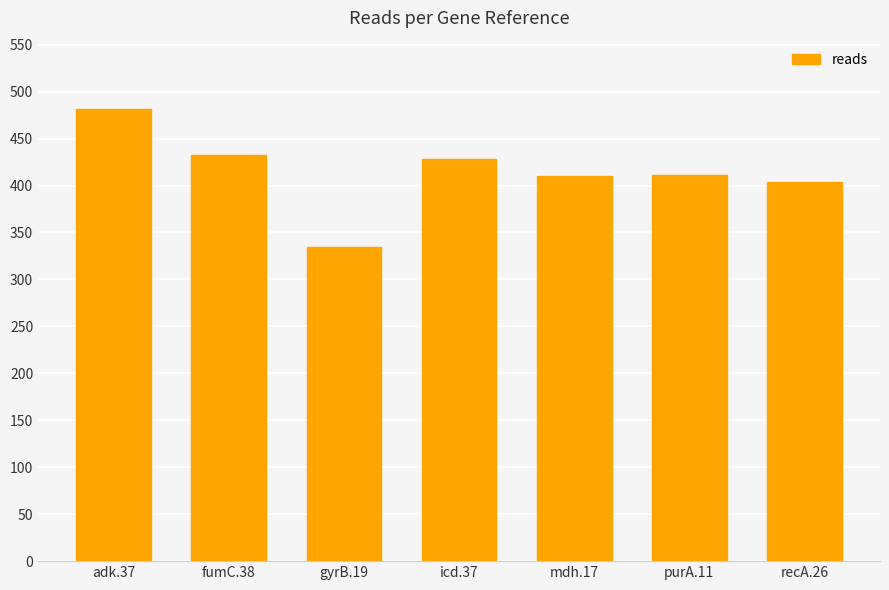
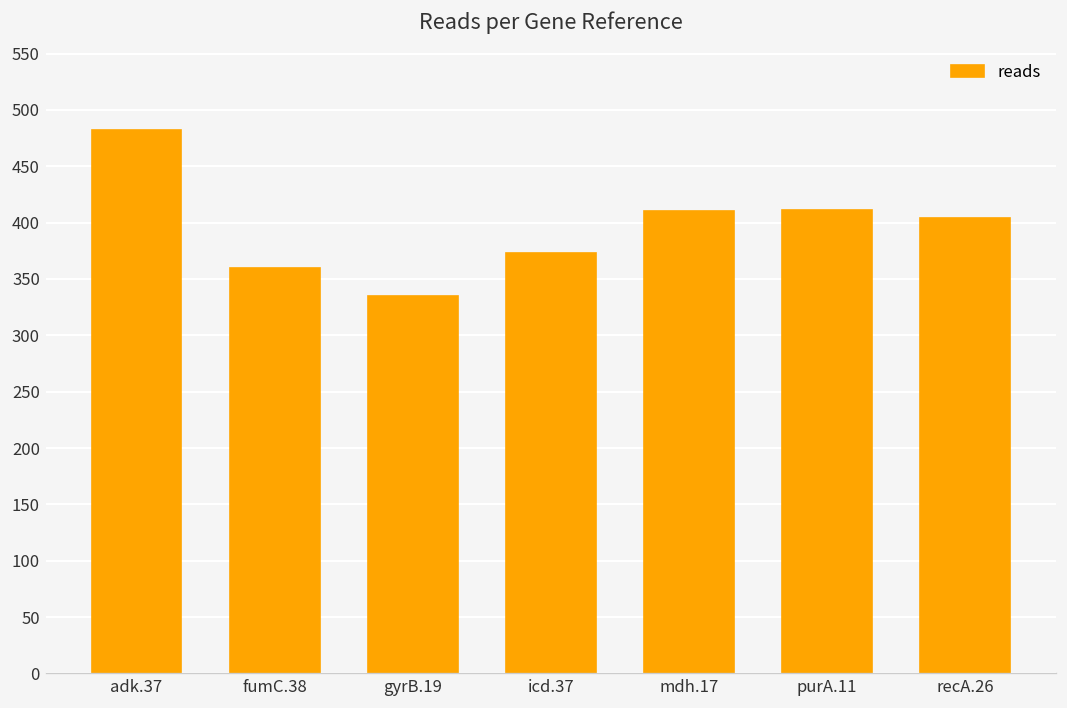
fumC.38: 430 -> 360
icd.37: 430 -> 370
